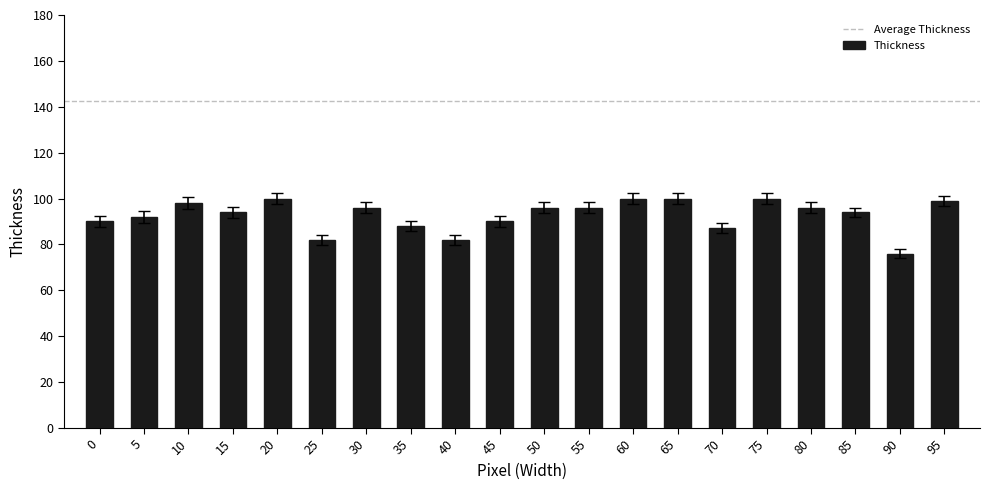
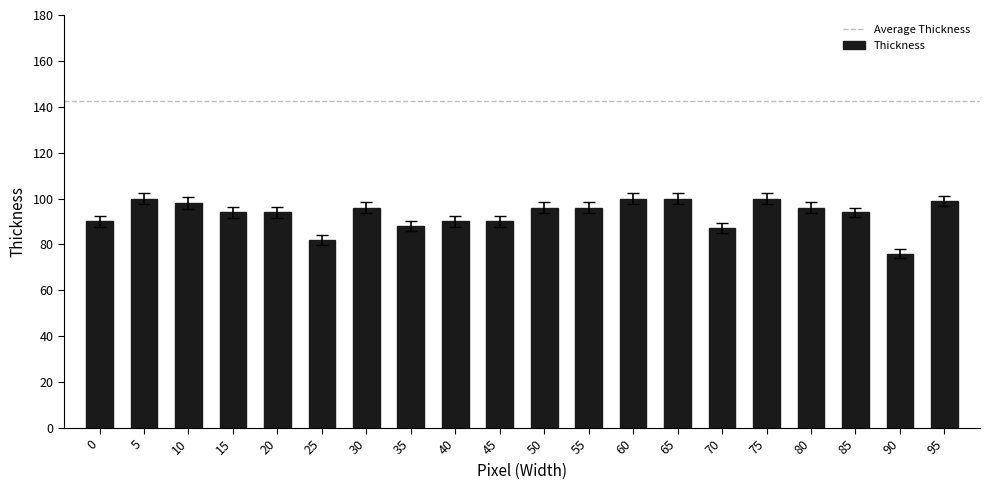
Thickness, 5: 92 -> 100
Thickness, 20: 100 -> 94
Thickness, 40: 82 -> 90
